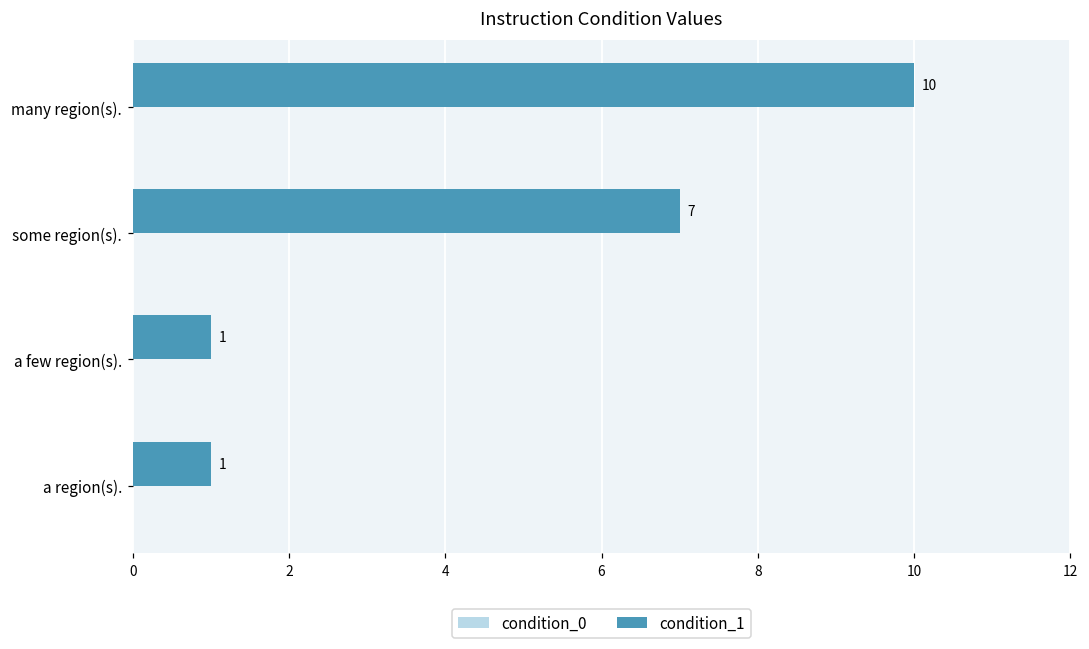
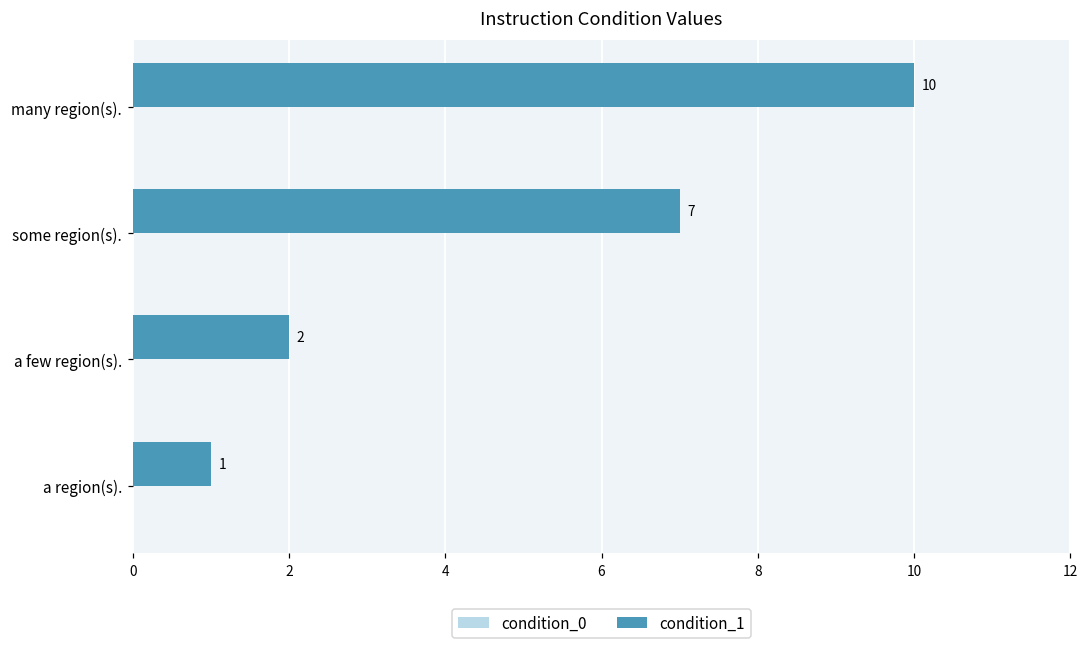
condition_1, a few region(s).: 1 -> 2
